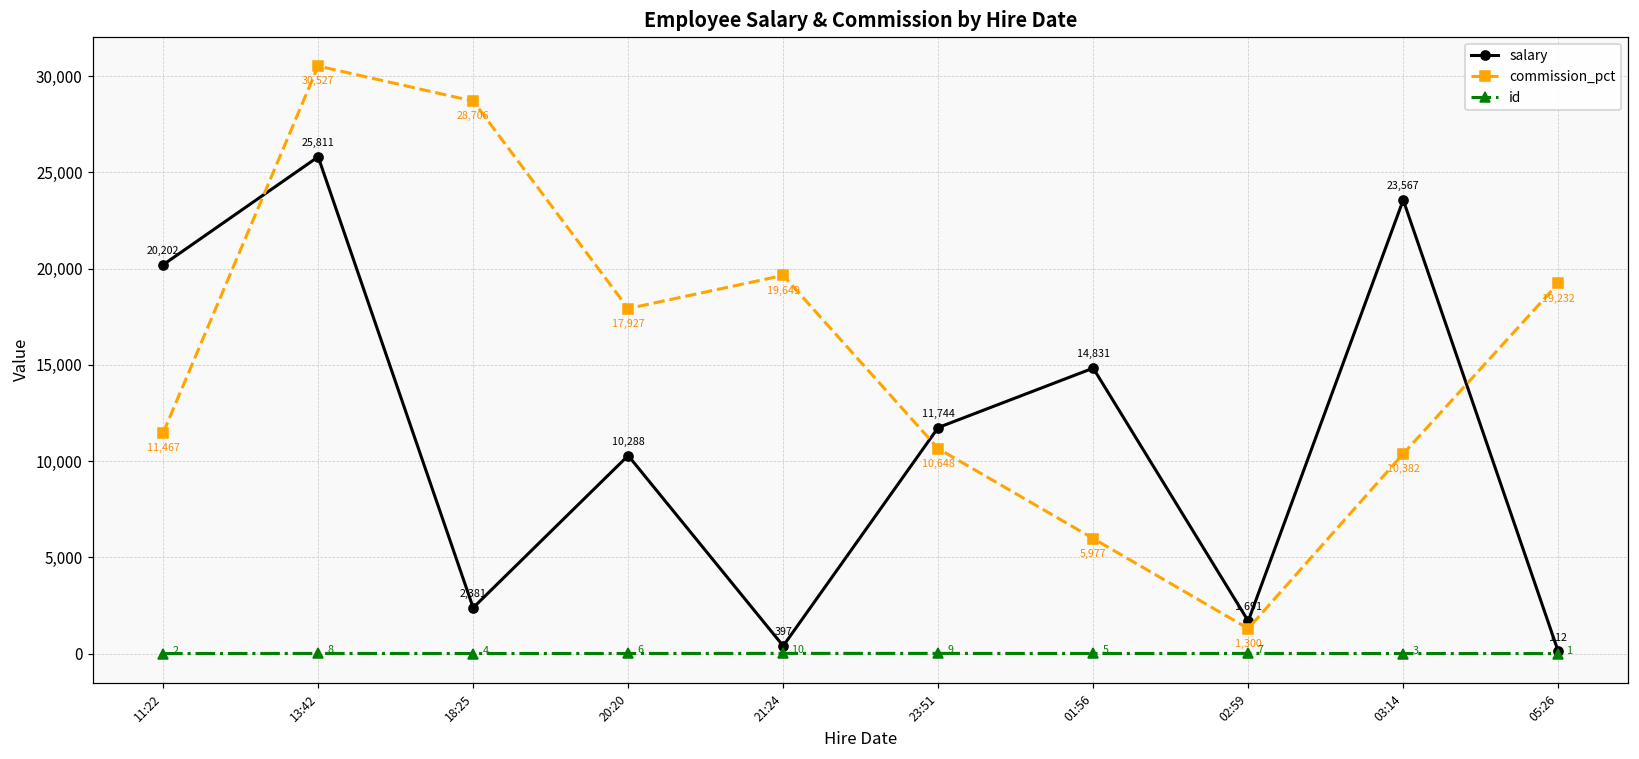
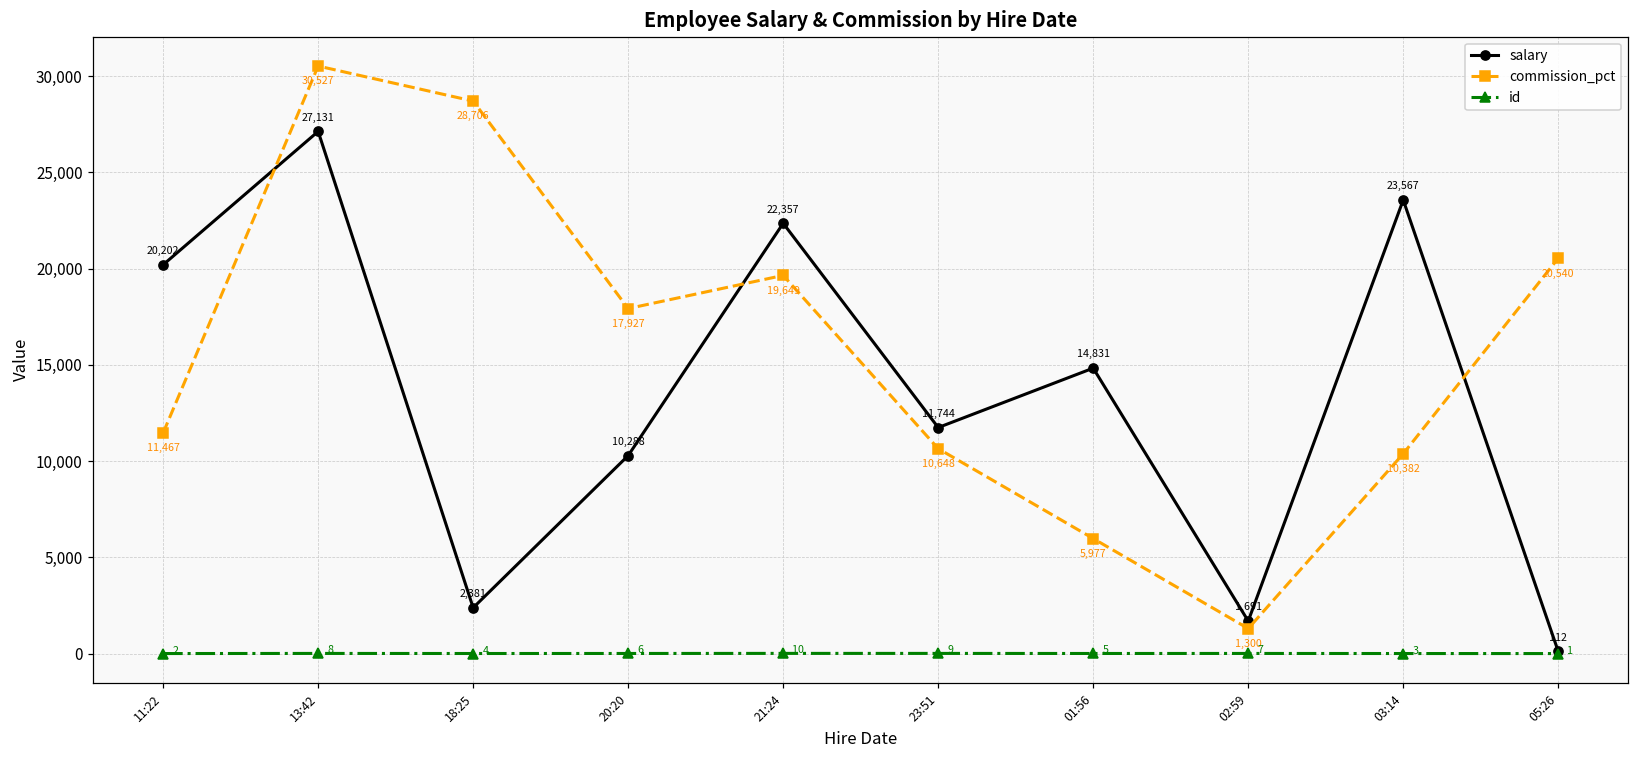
salary, 13:42: 25,811 -> 27,131
salary, 21:24: 397 -> 22,357
commission_pct, 05:26: 19,232 -> 20,540
